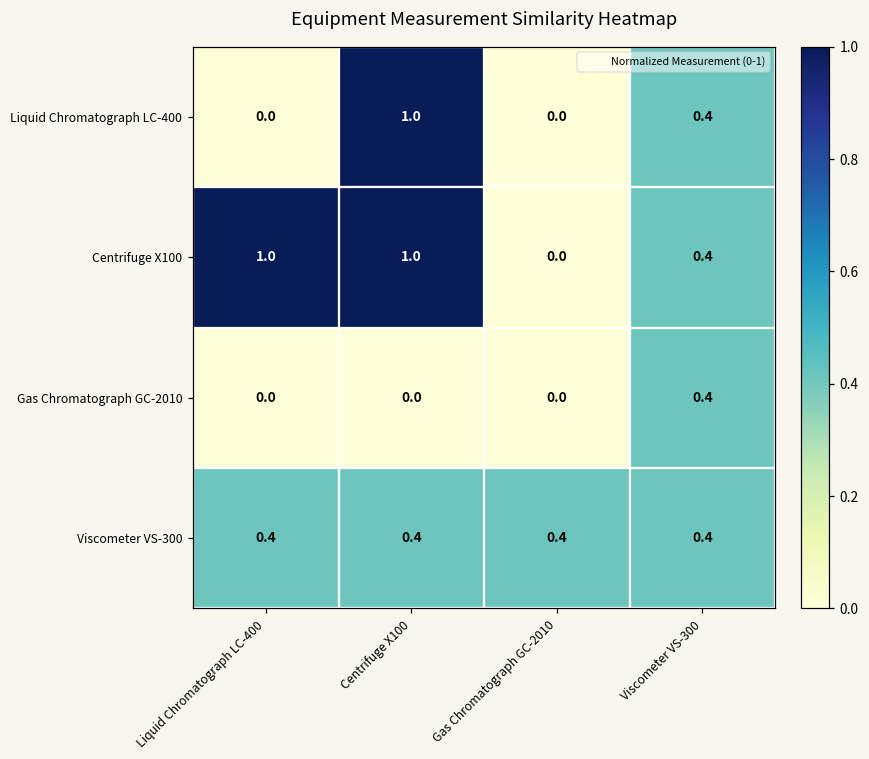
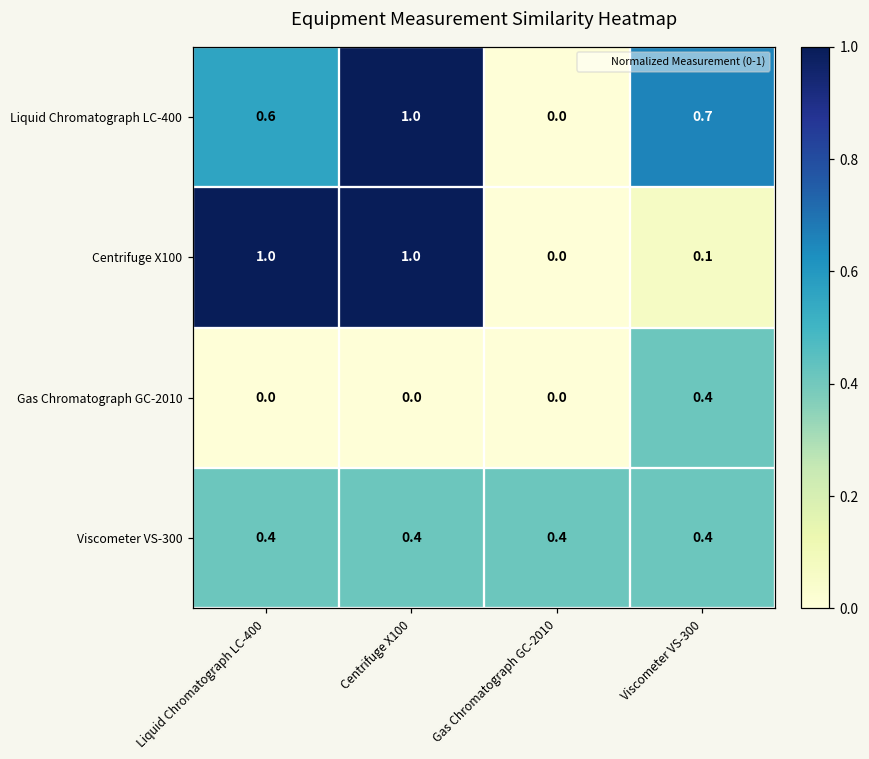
Liquid Chromatograph LC-400, Liquid Chromatograph LC-400: 0.0 -> 0.6
Liquid Chromatograph LC-400, Viscometer VS-300: 0.4 -> 0.7
Centrifuge X100, Viscometer VS-300: 0.4 -> 0.1
